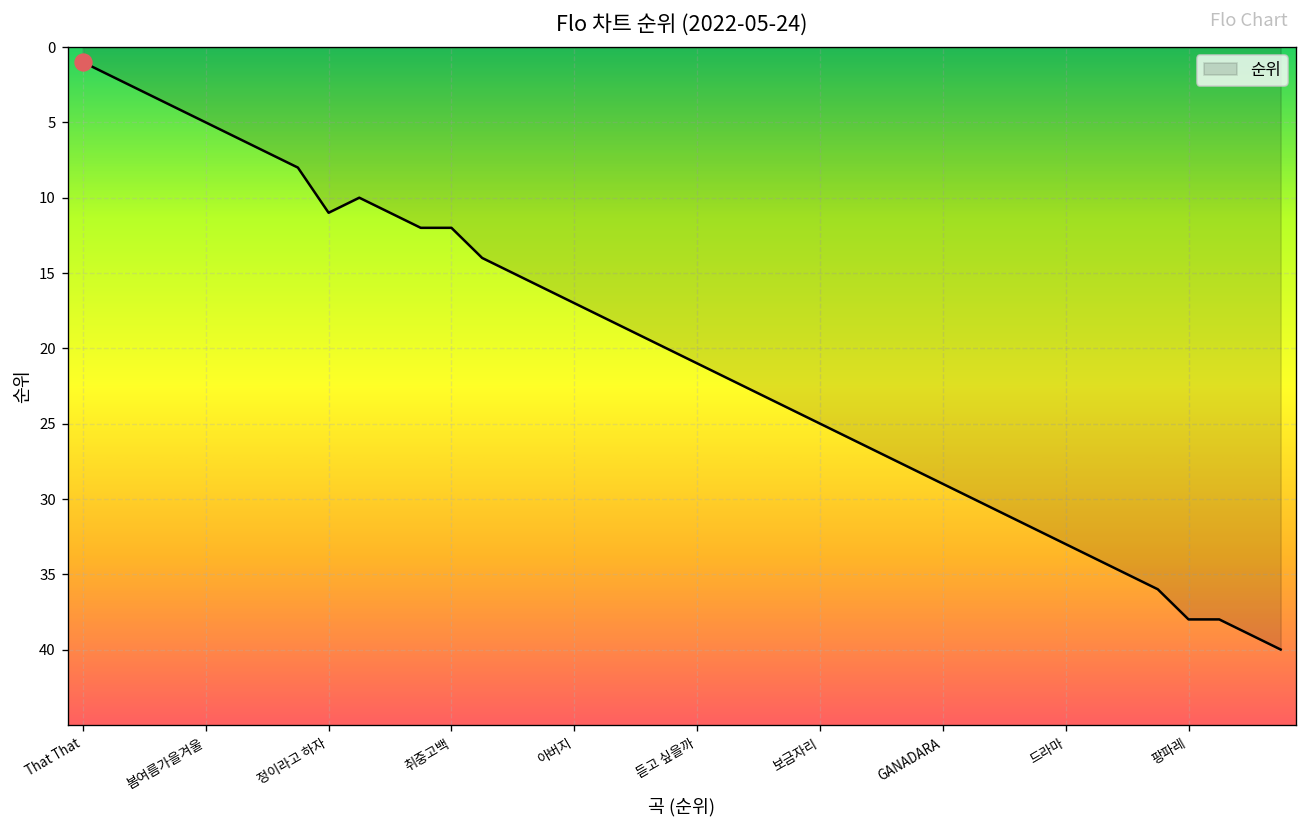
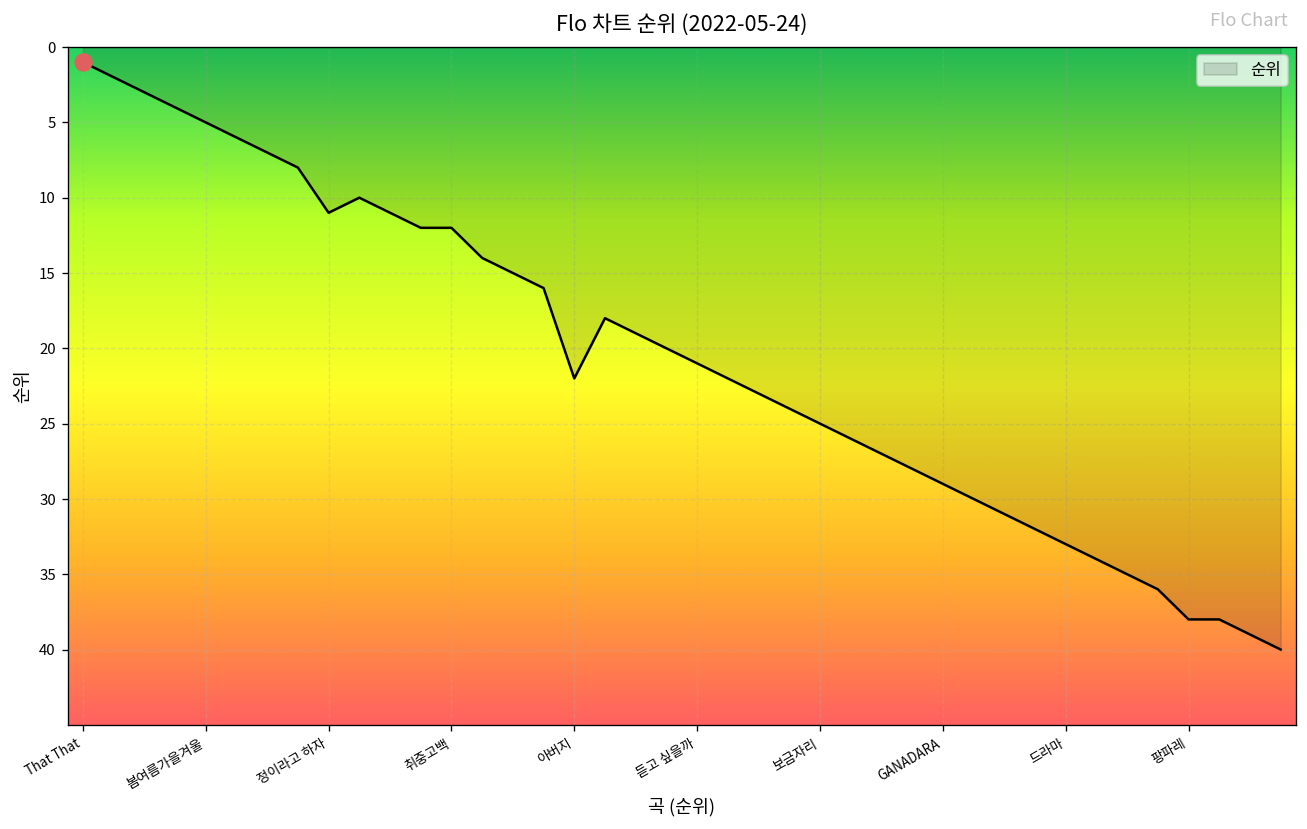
순위, 아버지: 17 -> 22
